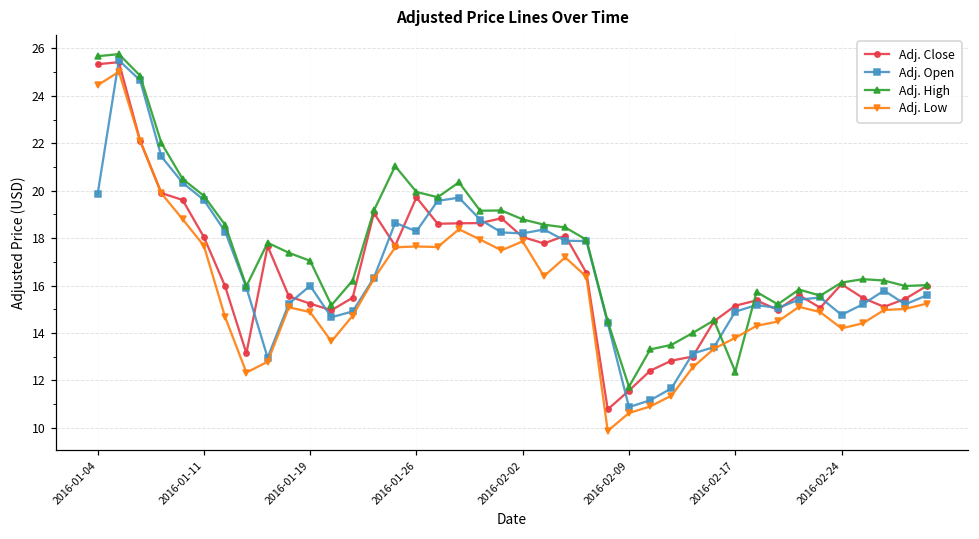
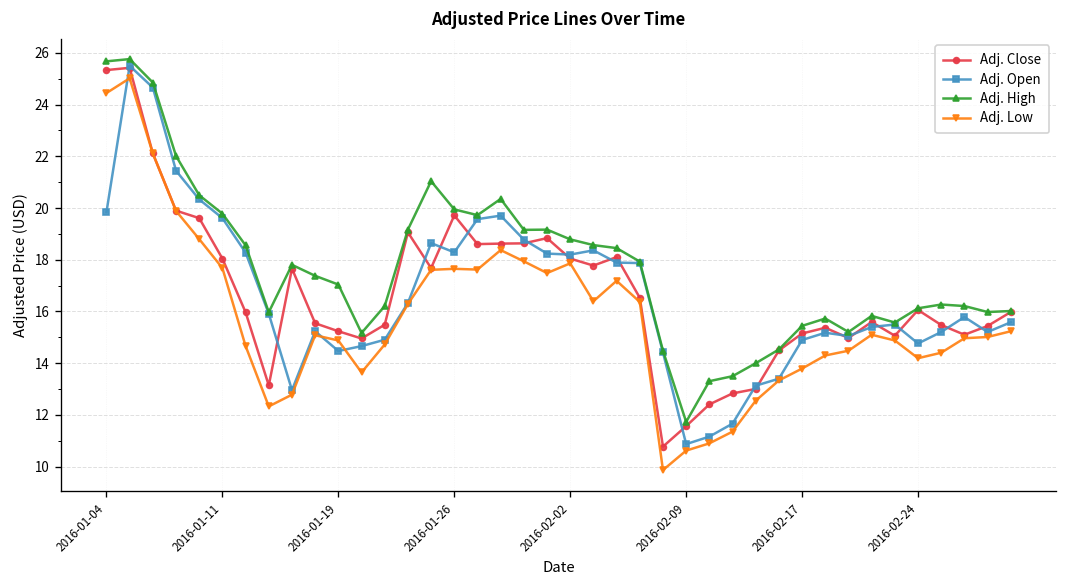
Adj. Open, 2016-01-19: 16.0 -> 14.5
Adj. High, 2016-02-17: 12.4 -> 15.4
